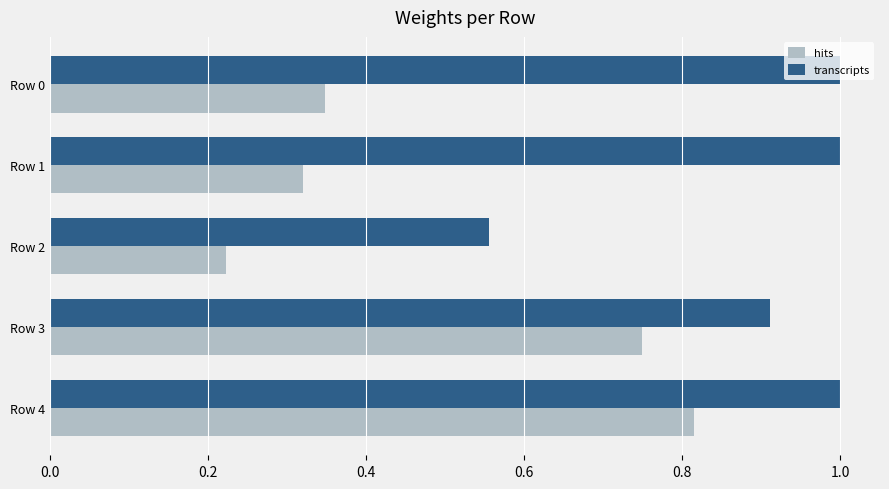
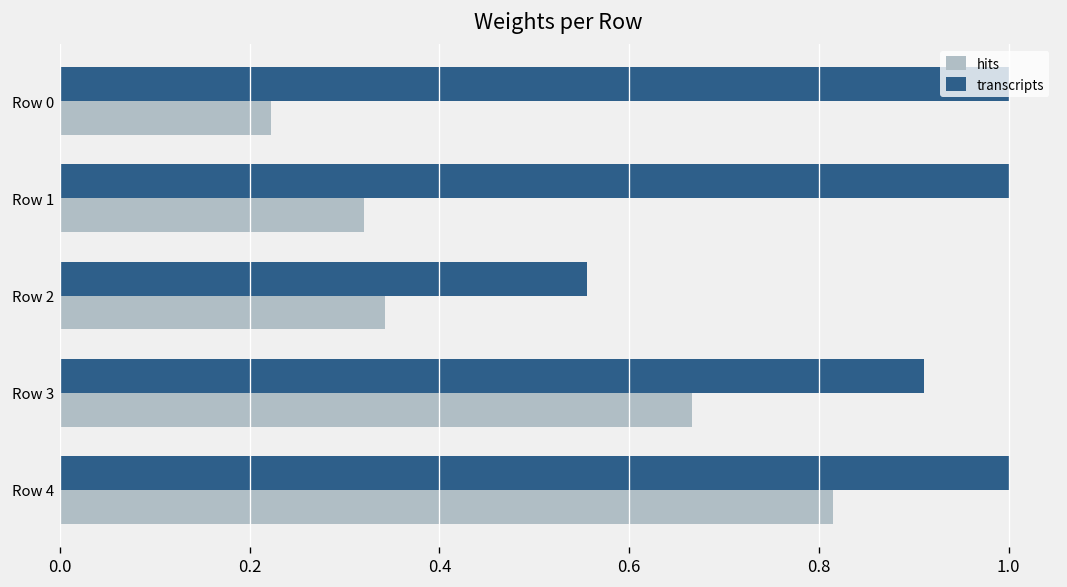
hits, Row 0: 0.35 -> 0.22
hits, Row 2: 0.22 -> 0.34
hits, Row 3: 0.75 -> 0.67
